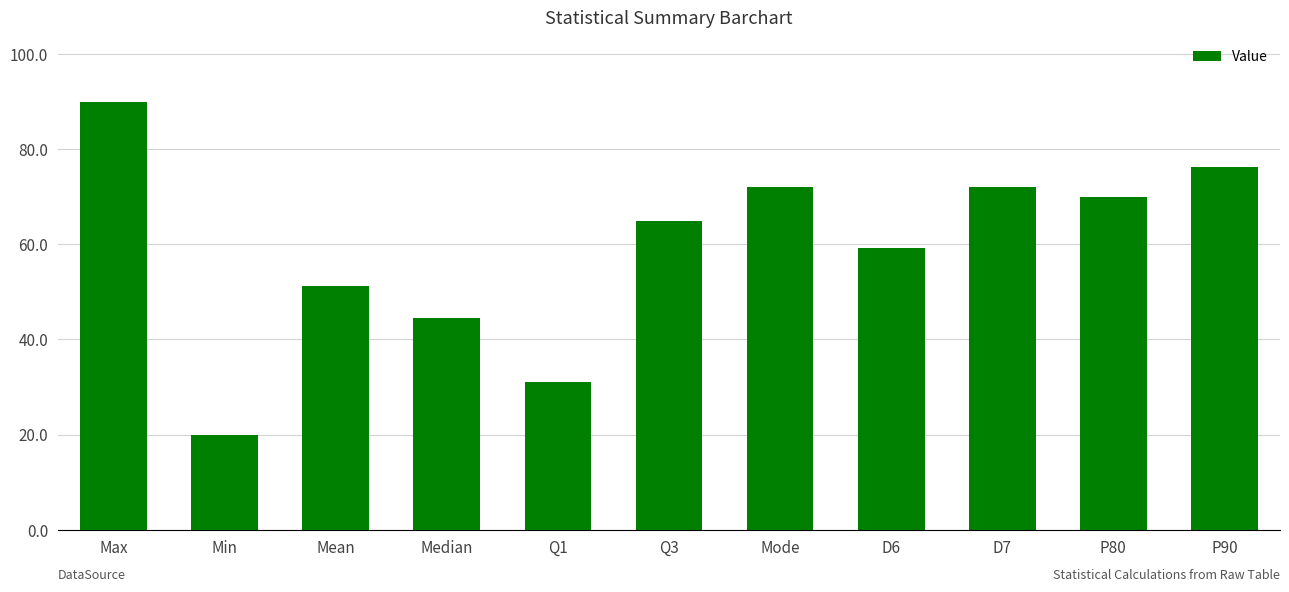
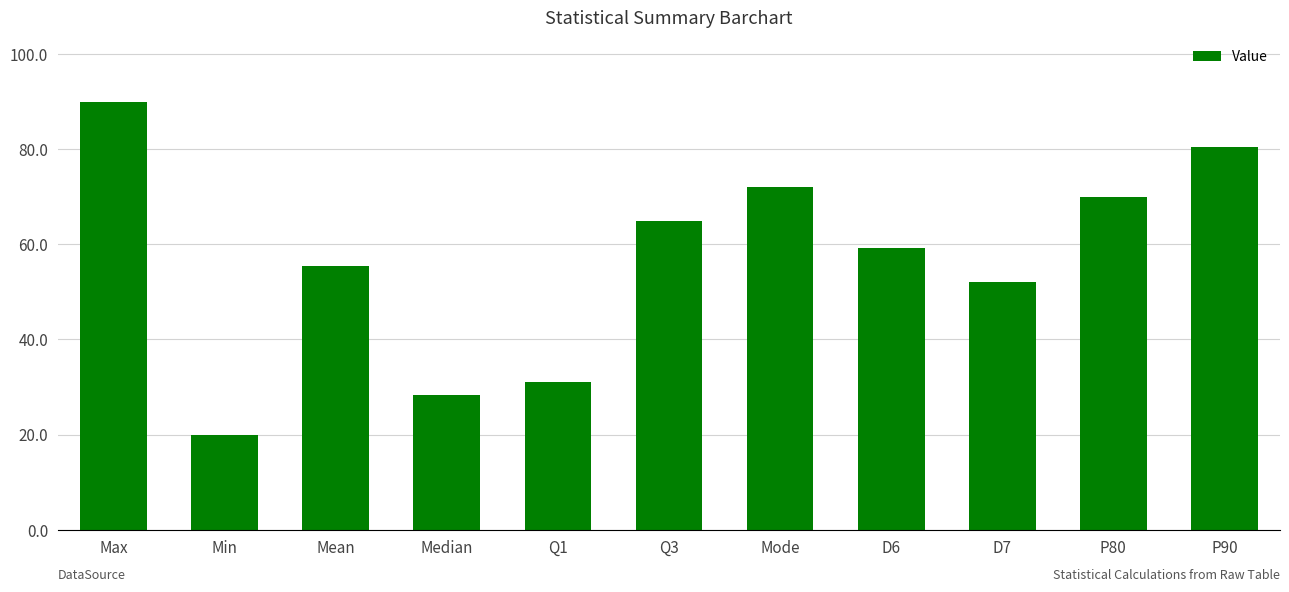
Mean: 51 -> 55
Median: 45 -> 28
D7: 72 -> 52
P90: 76 -> 80
